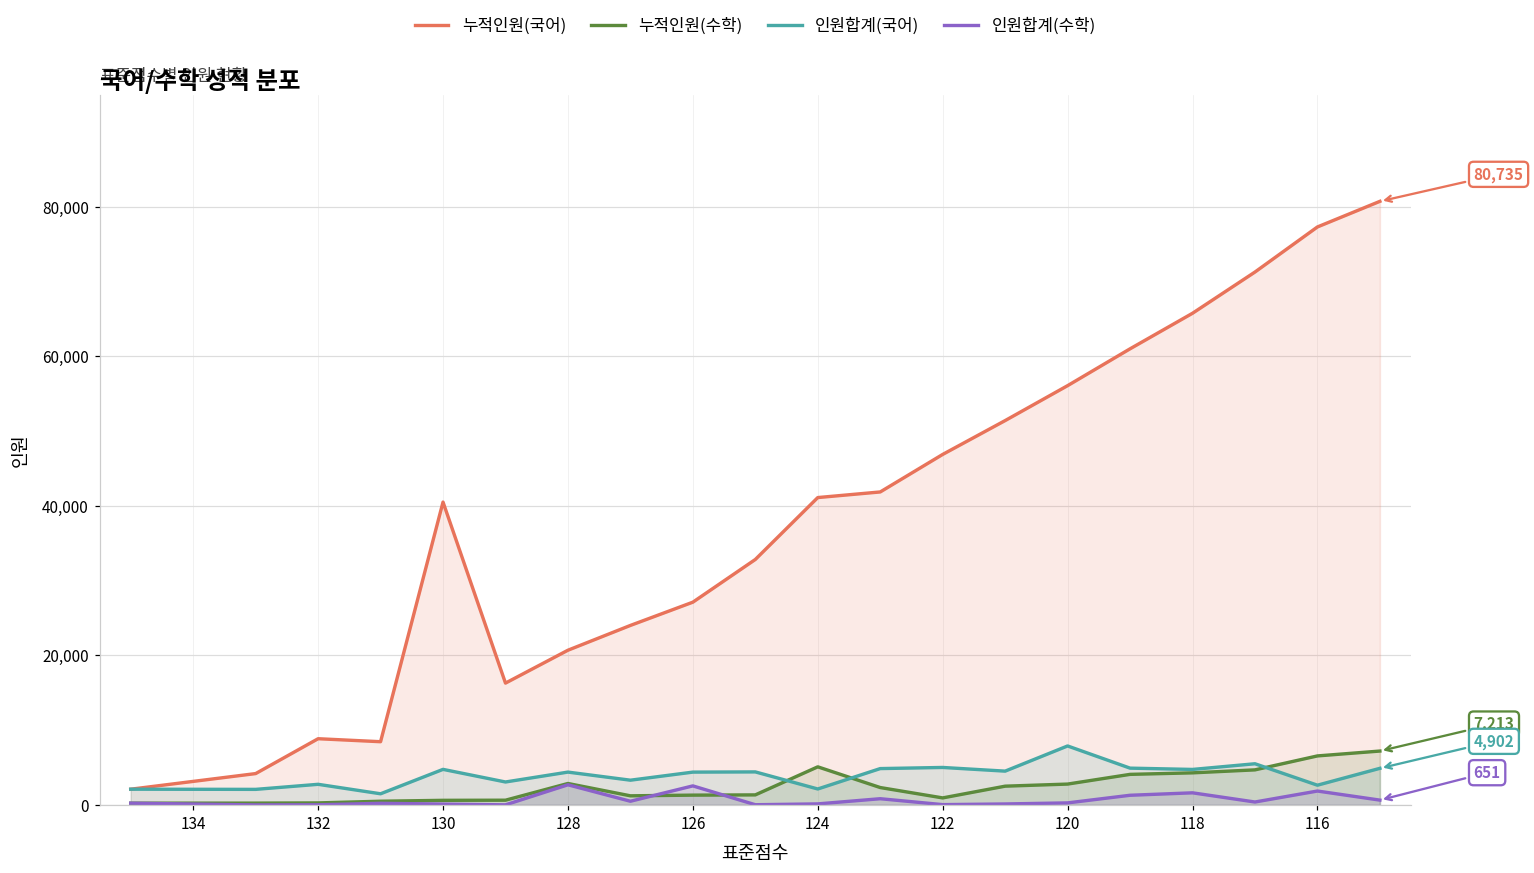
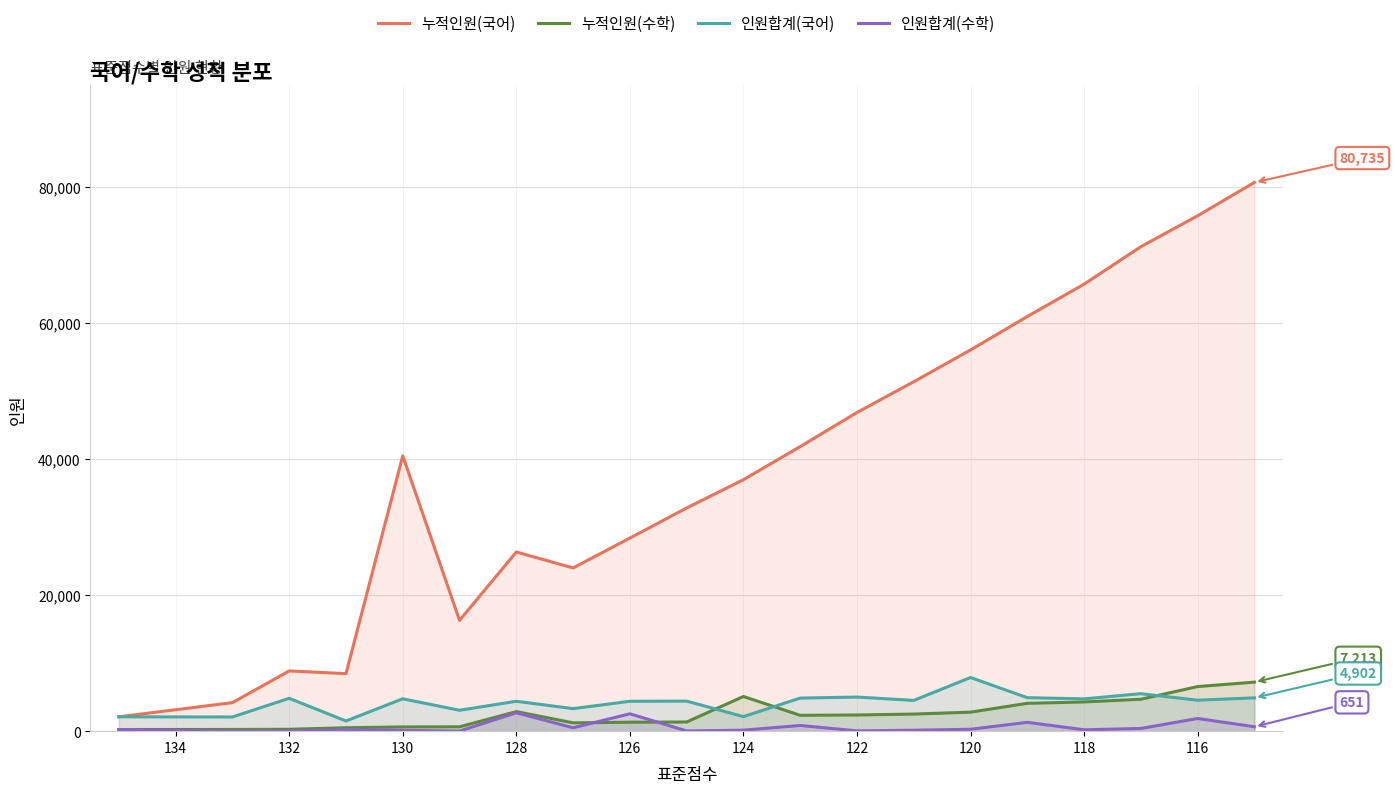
인원합계(국어), 132: 3,000 -> 5,000
누적인원(국어), 128: 21,000 -> 26,000
누적인원(국어), 126: 27,000 -> 28,000
누적인원(국어), 124: 41,000 -> 37,000
누적인원(수학), 122: 1,000 -> 2,000
인원합계(수학), 118: 2,000 -> 0
누적인원(국어), 116: 77,000 -> 76,000
인원합계(국어), 116: 3,000 -> 5,000
